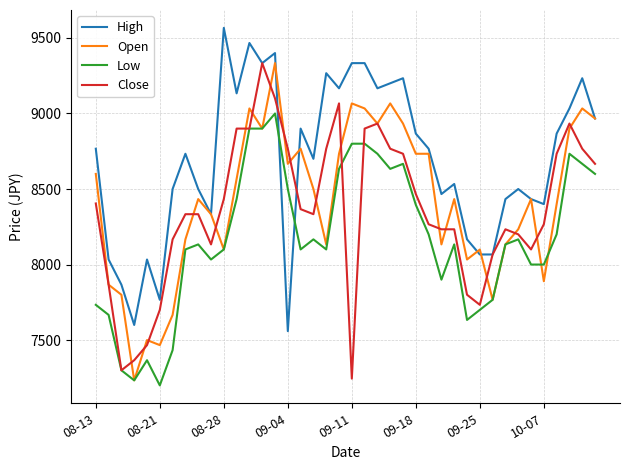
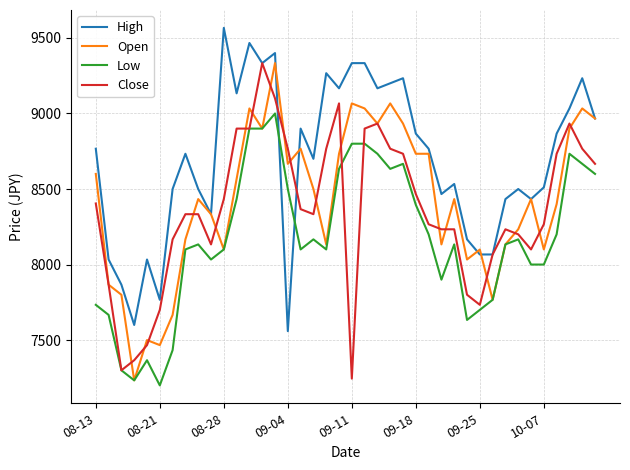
High, 10-07: 8400 -> 8510
Open, 10-07: 7890 -> 8100
